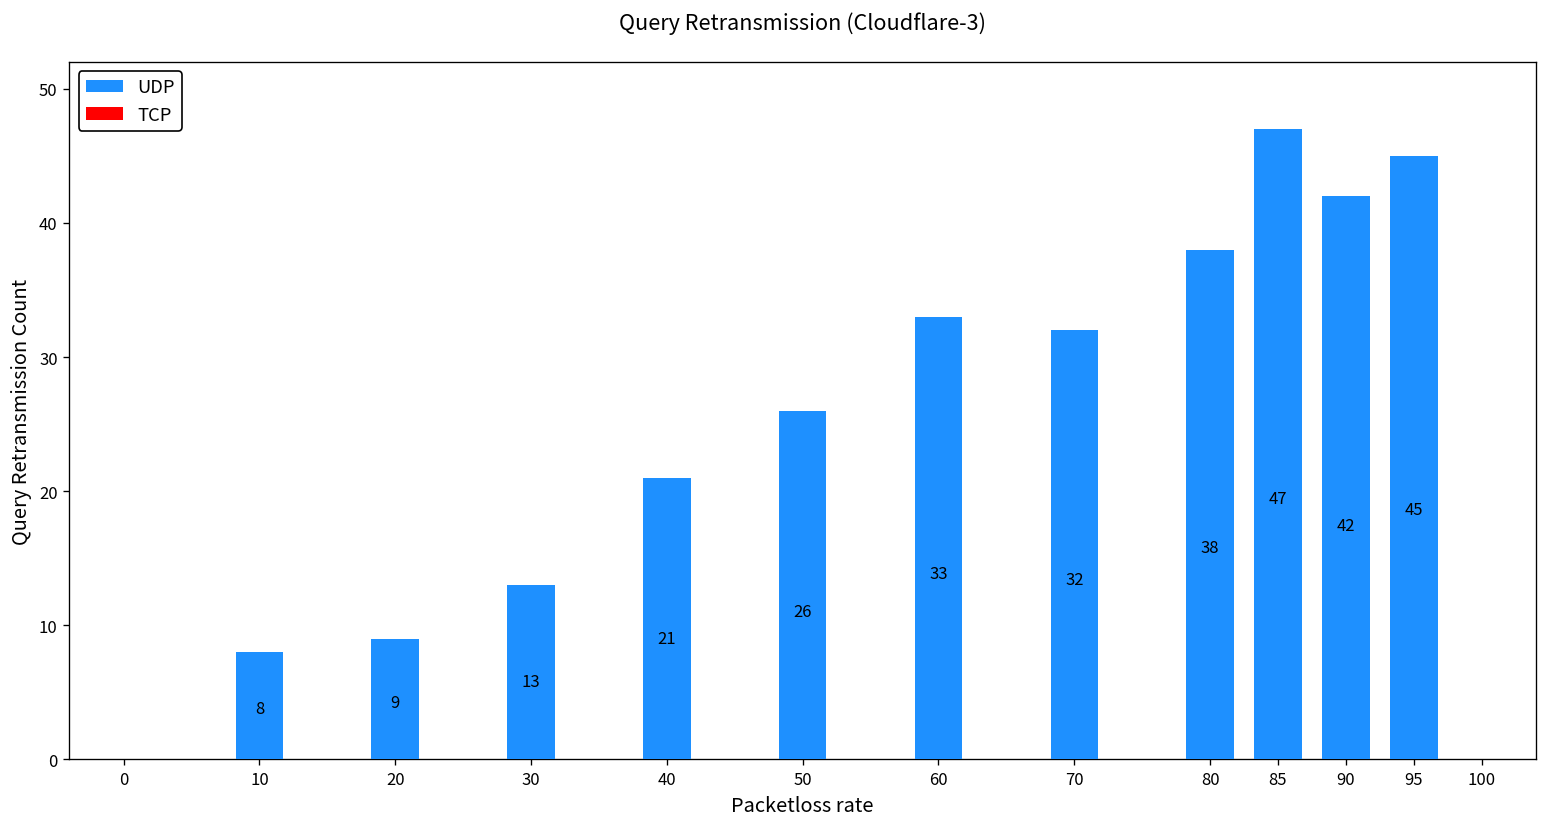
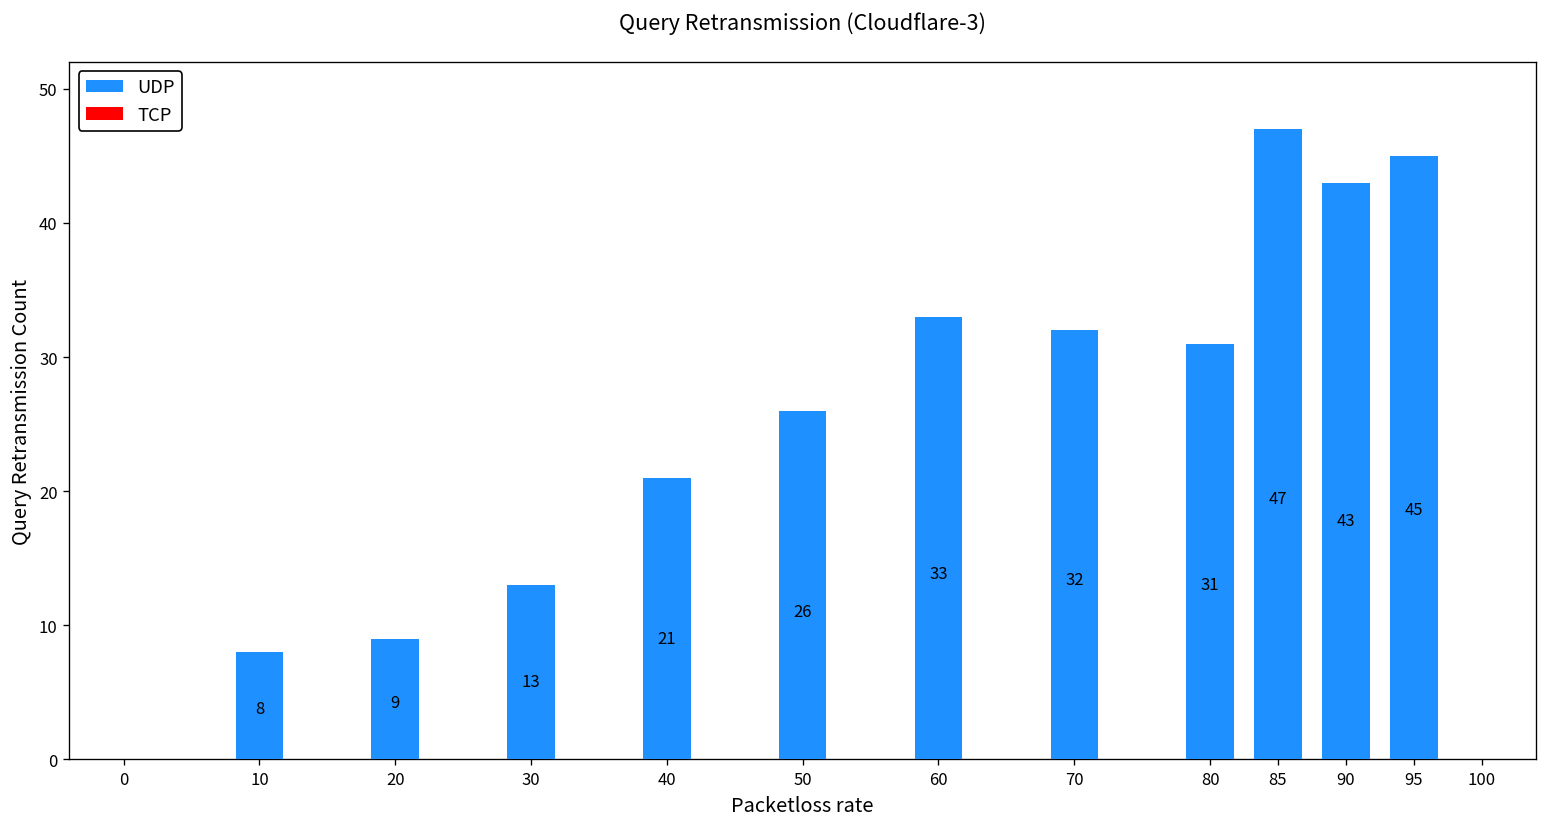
UDP, 80: 38 -> 31
UDP, 90: 42 -> 43
